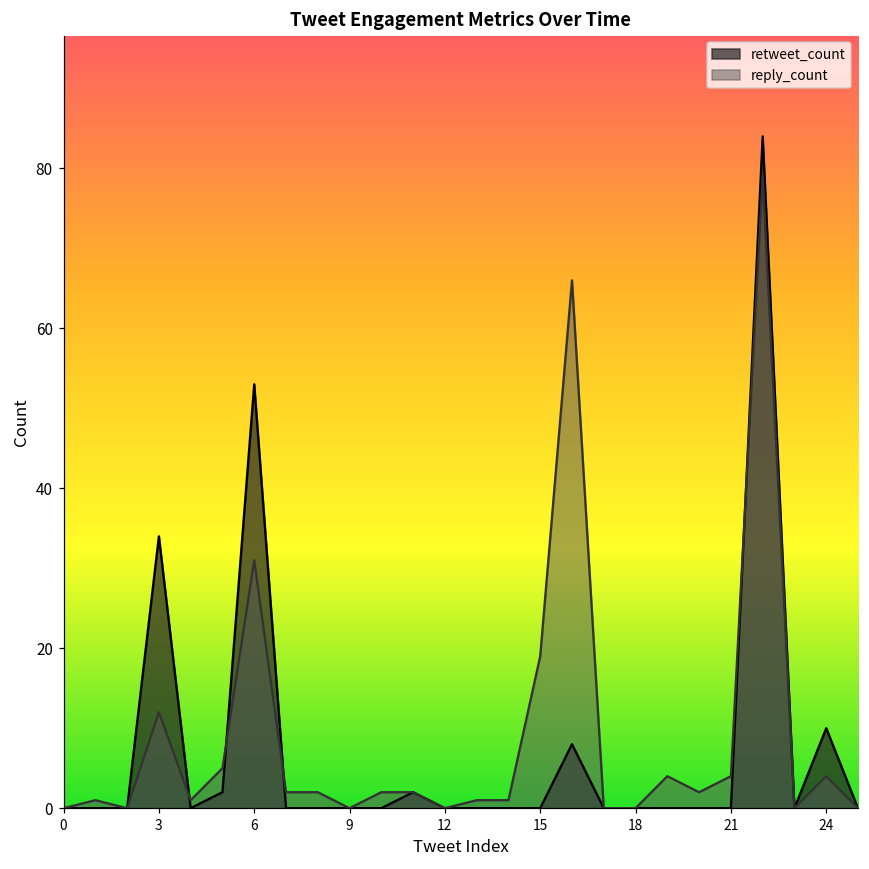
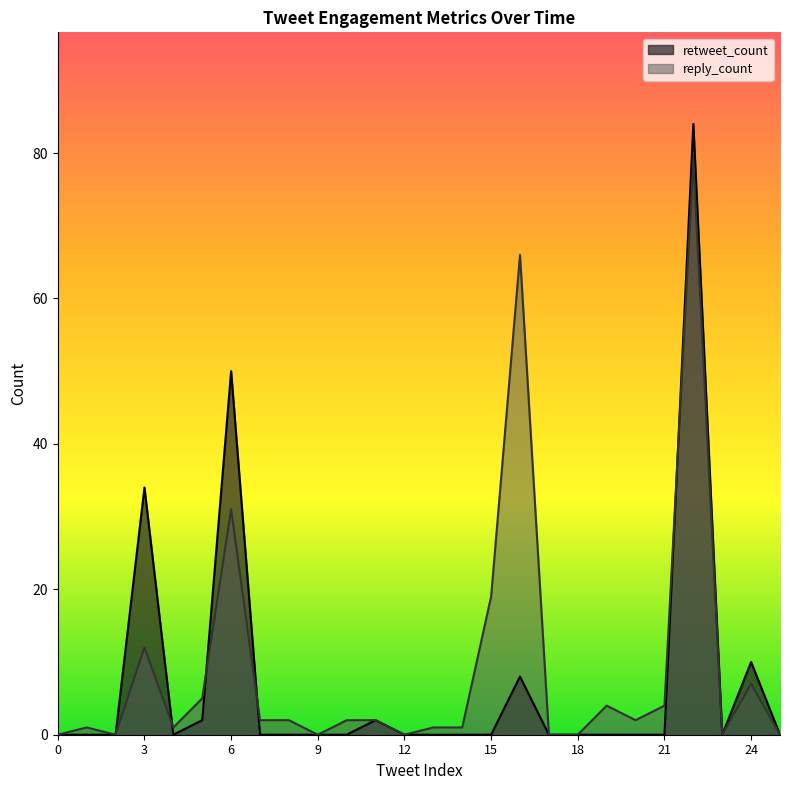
retweet_count, 6: 53 -> 50
reply_count, 24: 4 -> 7
